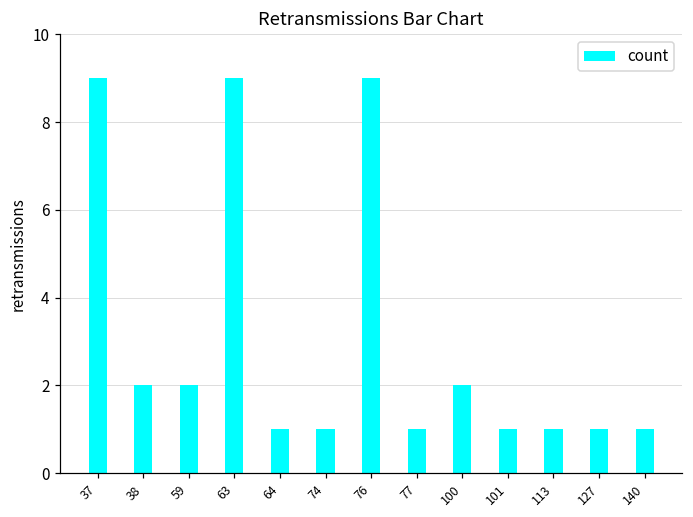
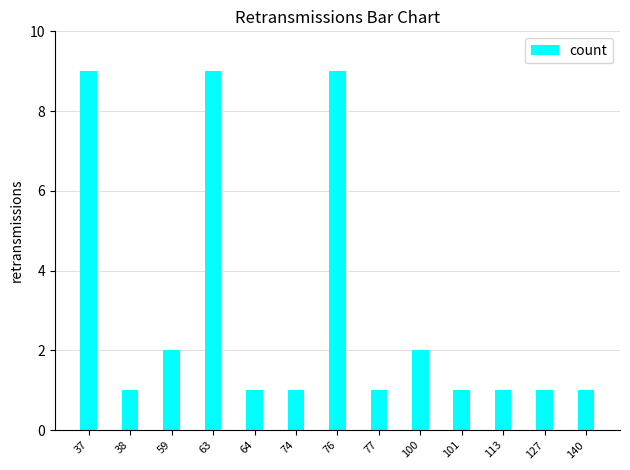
38: 2 -> 1
